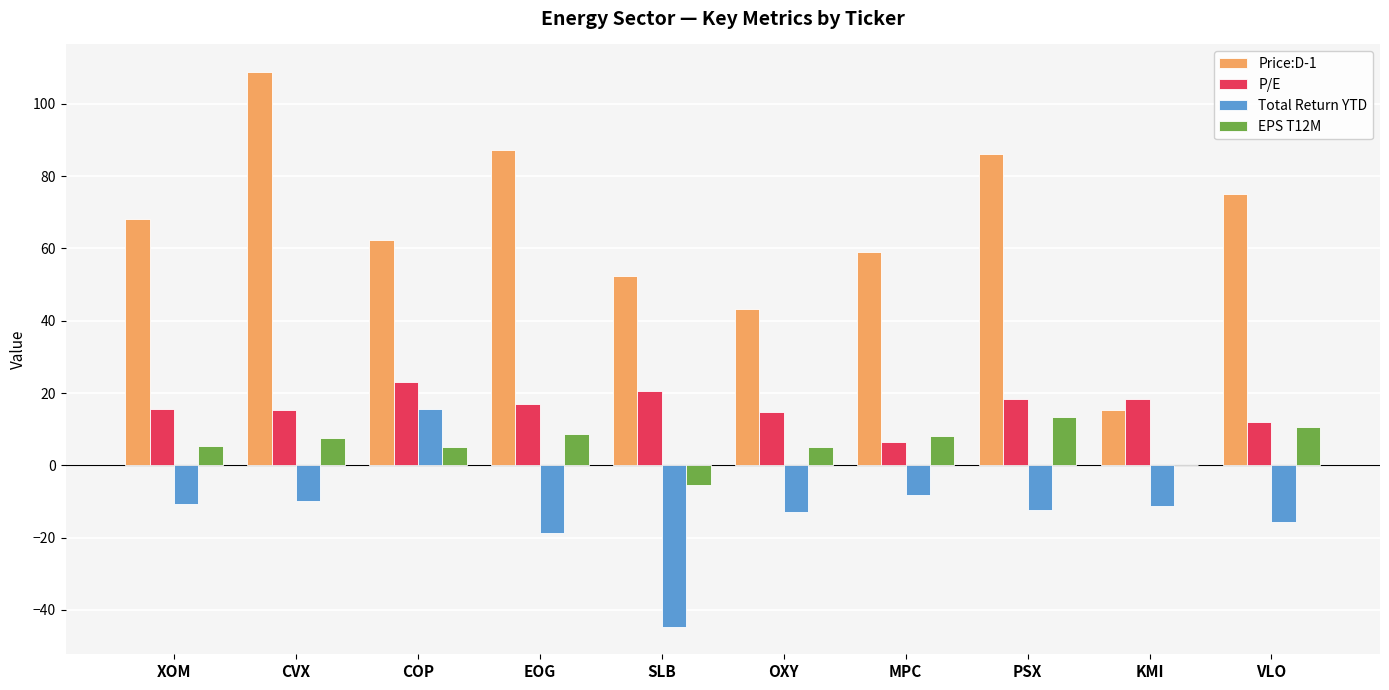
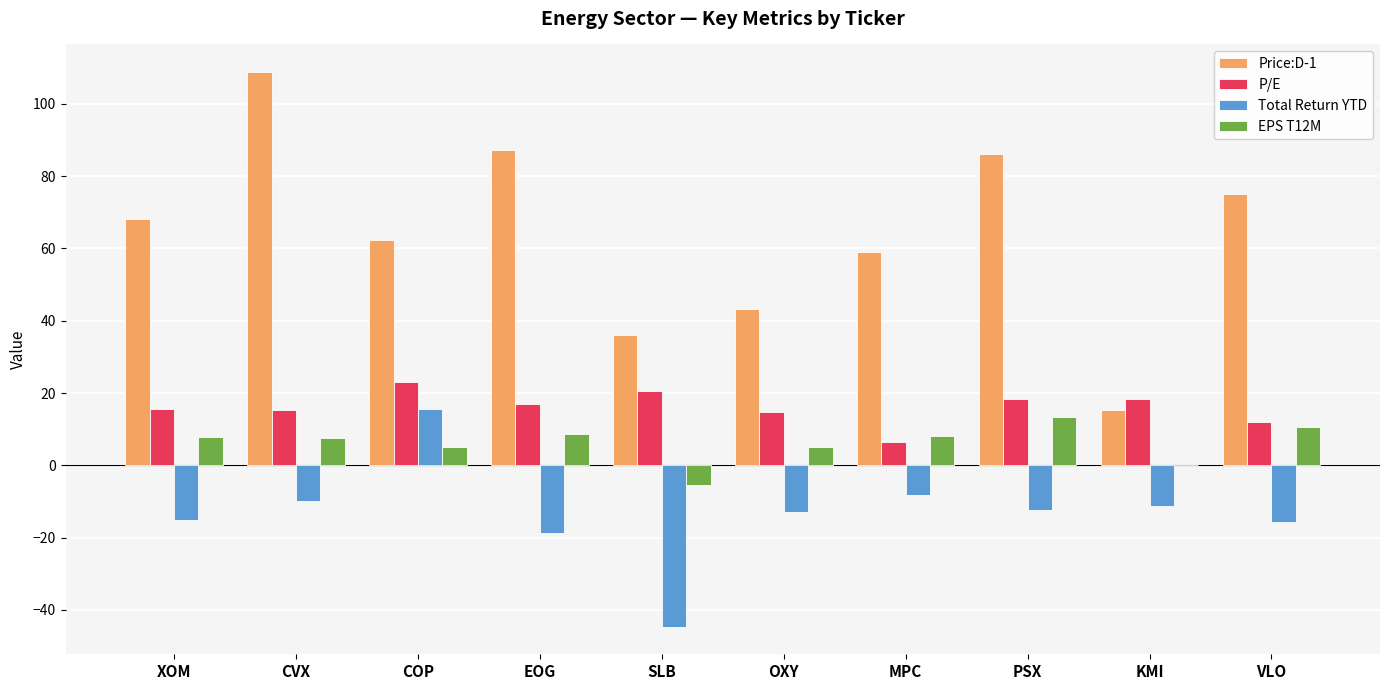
Total Return YTD, XOM: -11 -> -15
EPS T12M, XOM: 5 -> 8
Price:D-1, SLB: 52 -> 36
